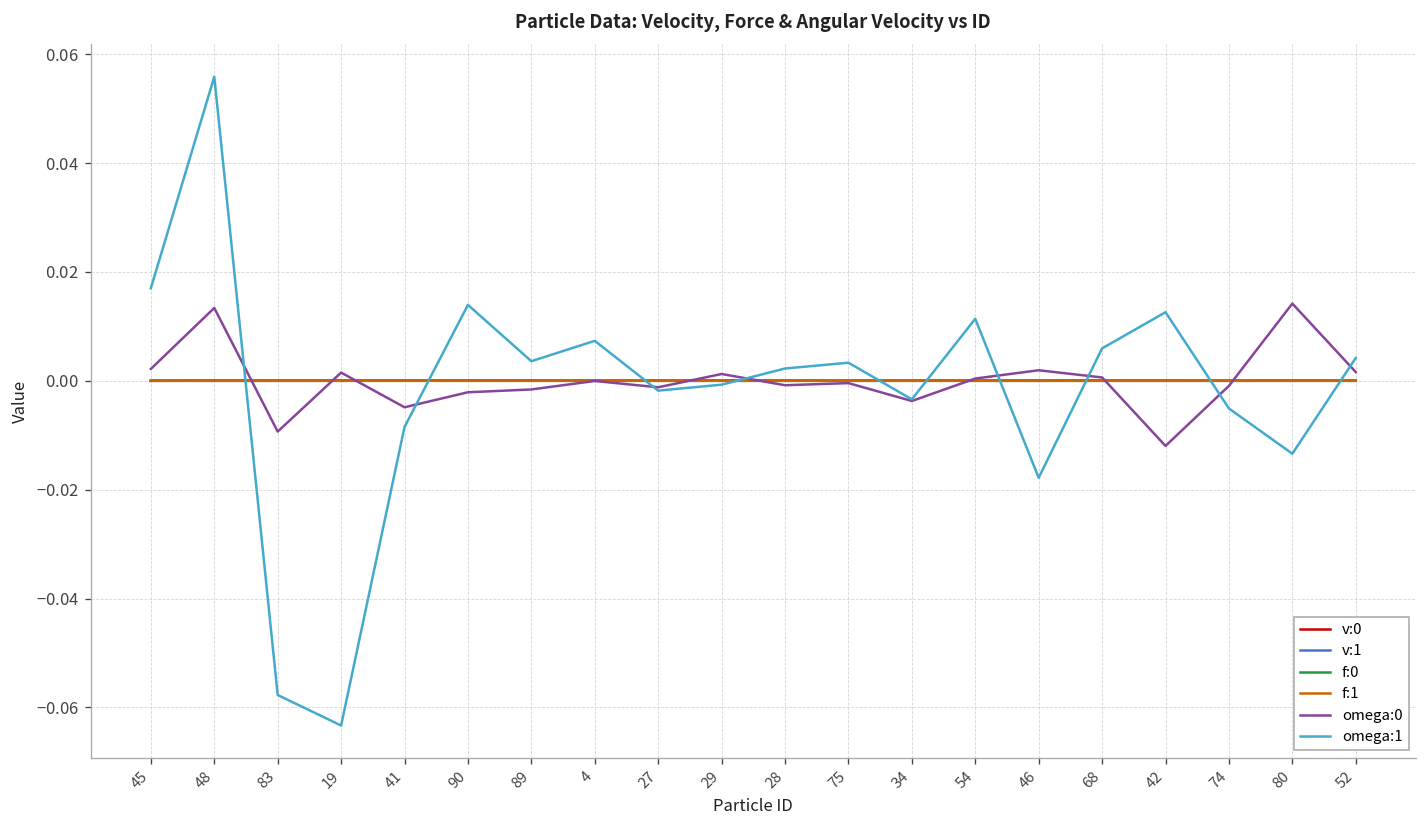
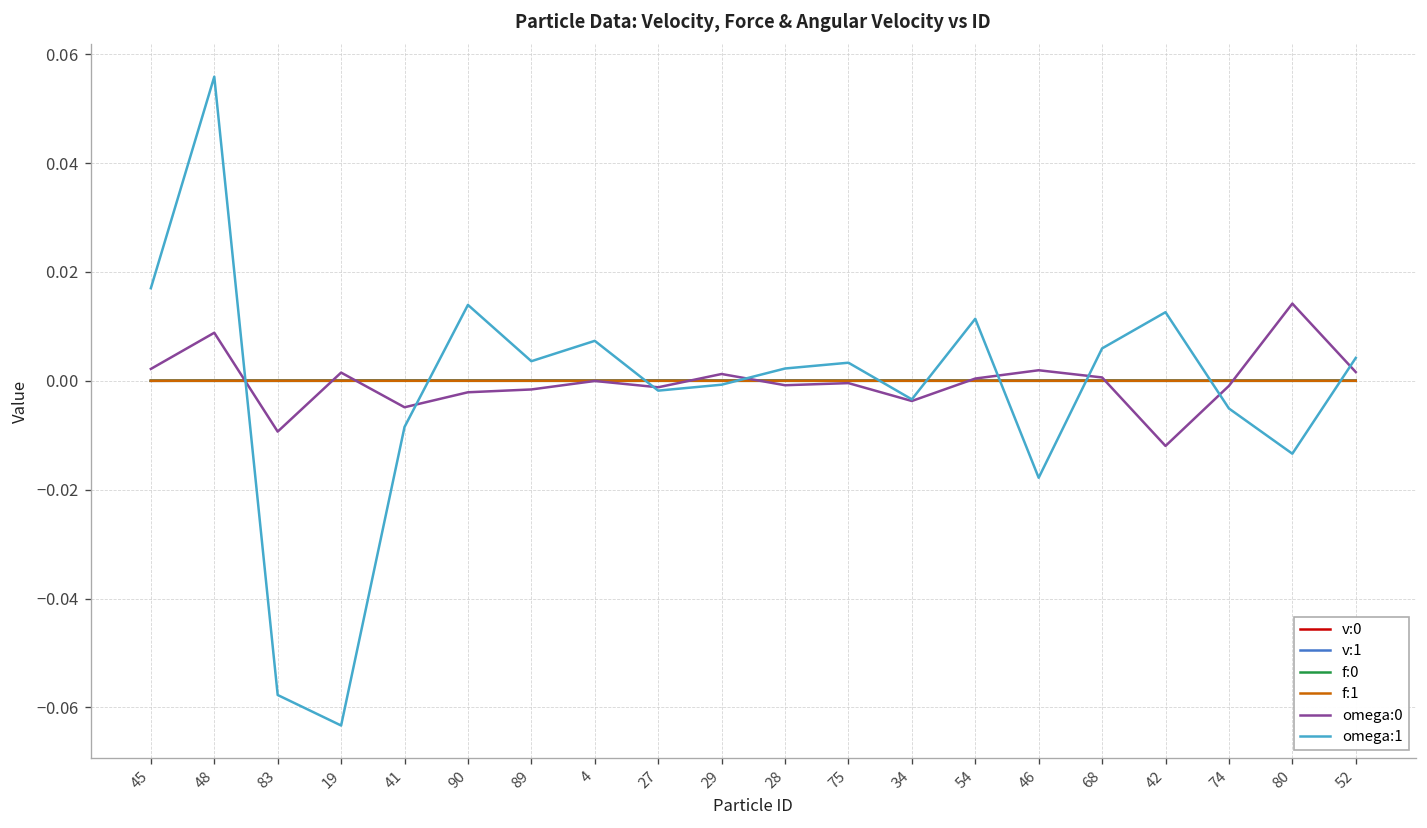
omega:0, 48: 0.013 -> 0.009
